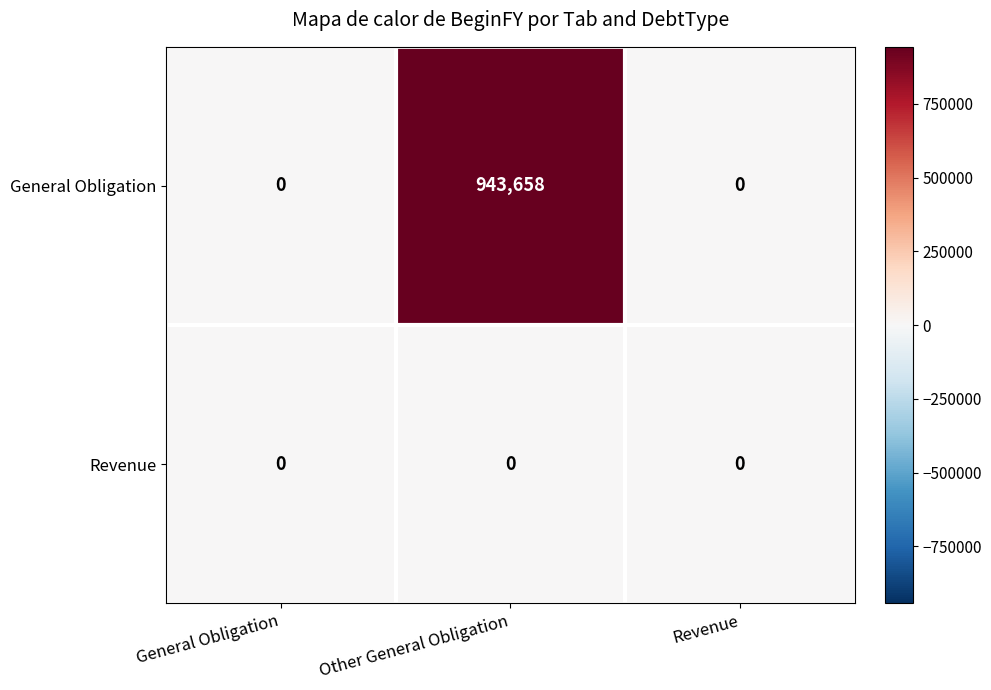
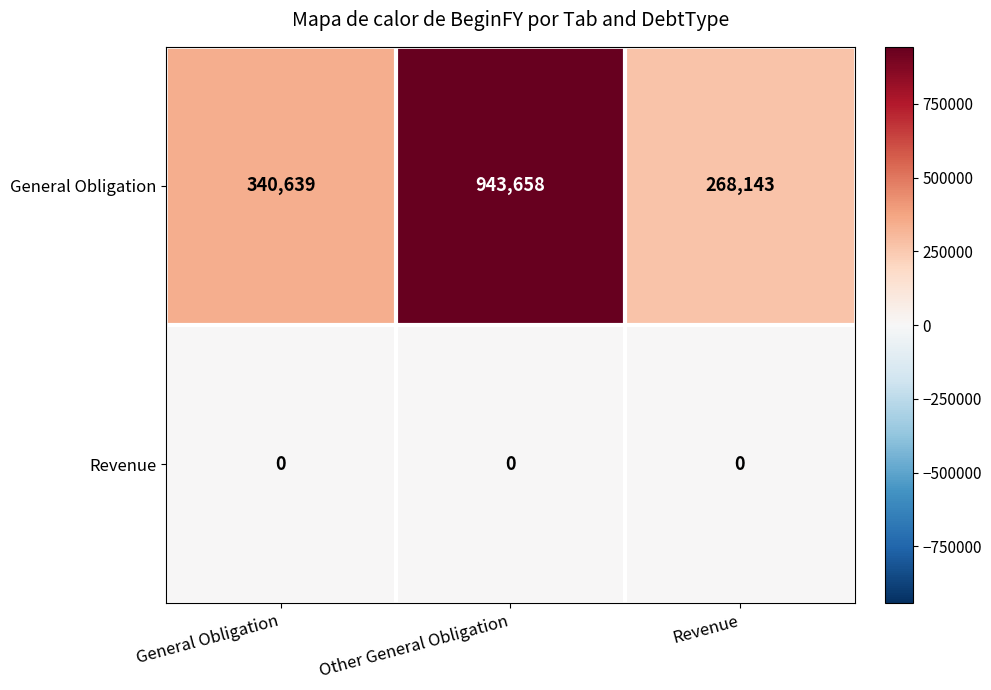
General Obligation, General Obligation: 0 -> 340,639
General Obligation, Revenue: 0 -> 268,143
